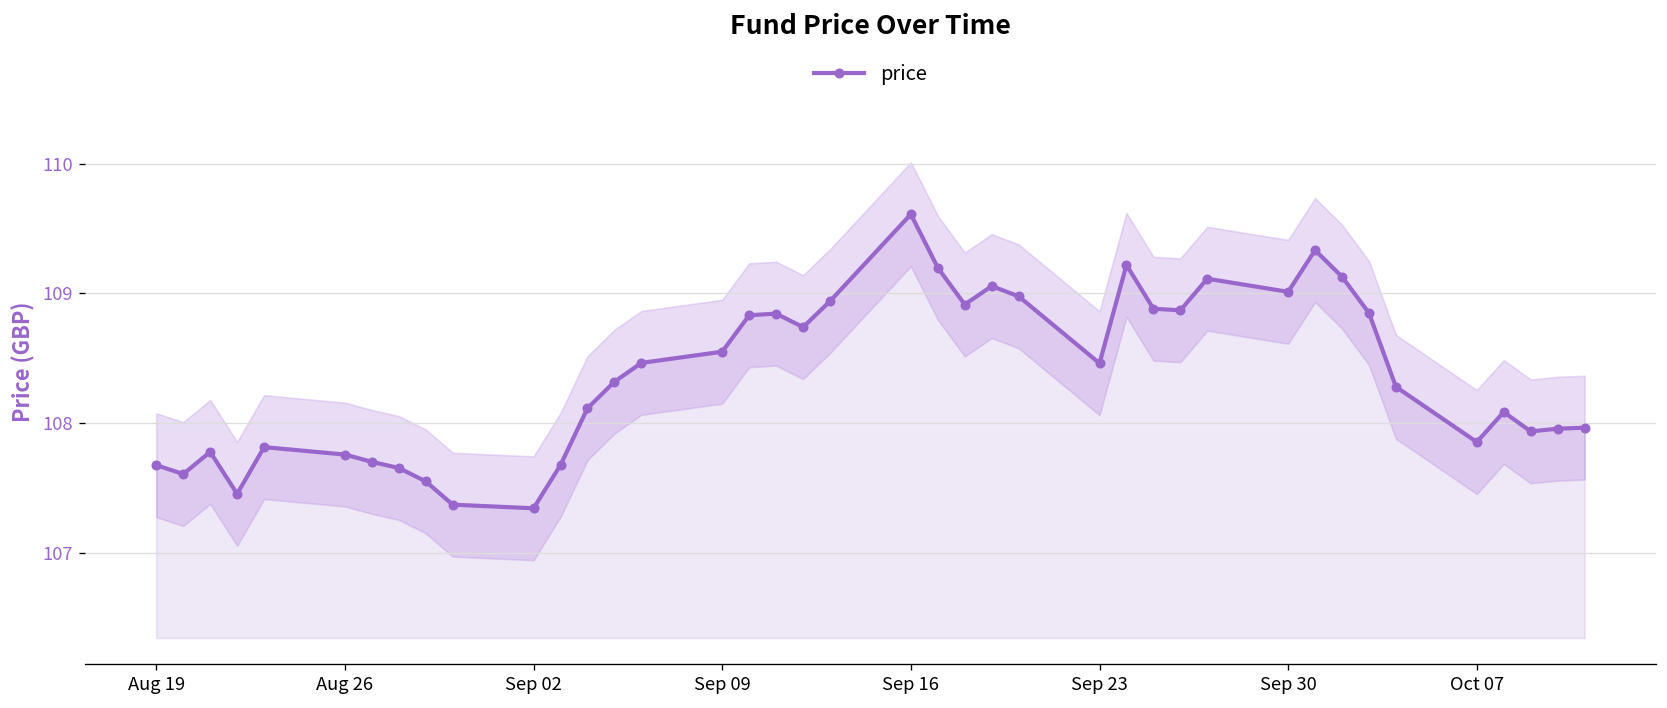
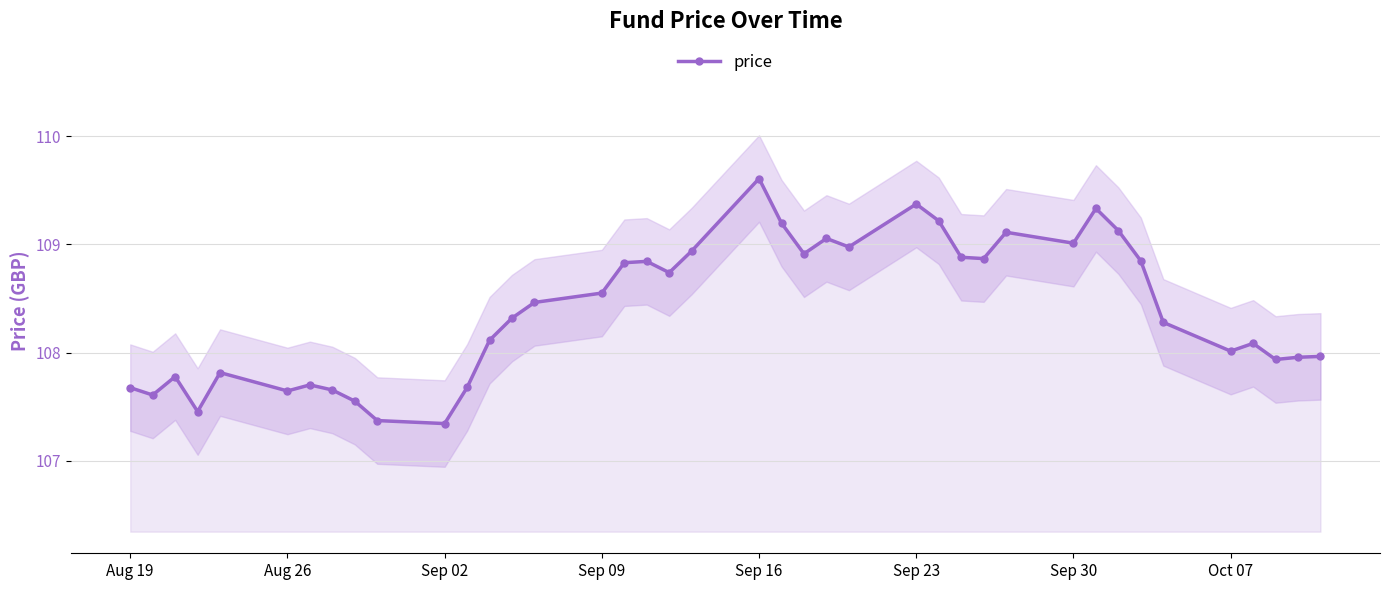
price, Aug 26: 107.76 -> 107.64
price, Sep 23: 108.46 -> 109.37
price, Oct 07: 107.85 -> 108.01
